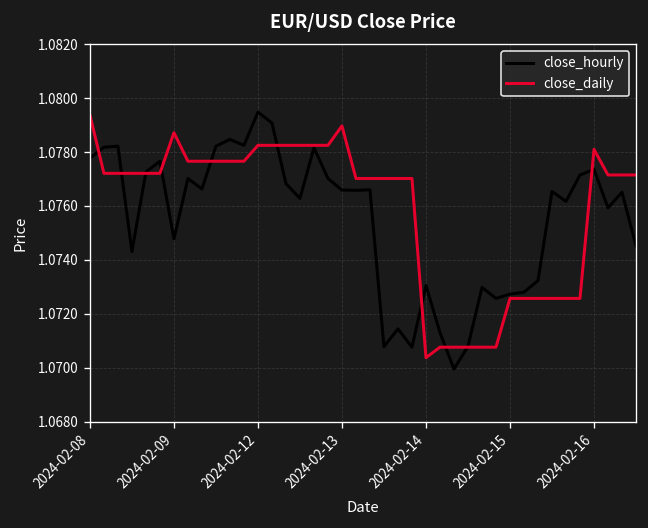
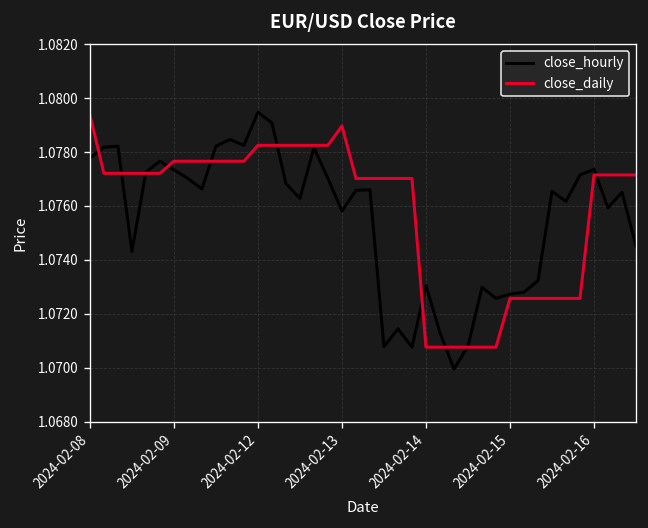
close_hourly, 2024-02-09: 1.0748 -> 1.0773
close_daily, 2024-02-09: 1.0787 -> 1.0777
close_hourly, 2024-02-13: 1.0766 -> 1.0758
close_daily, 2024-02-14: 1.0704 -> 1.0708
close_daily, 2024-02-16: 1.0781 -> 1.0772
